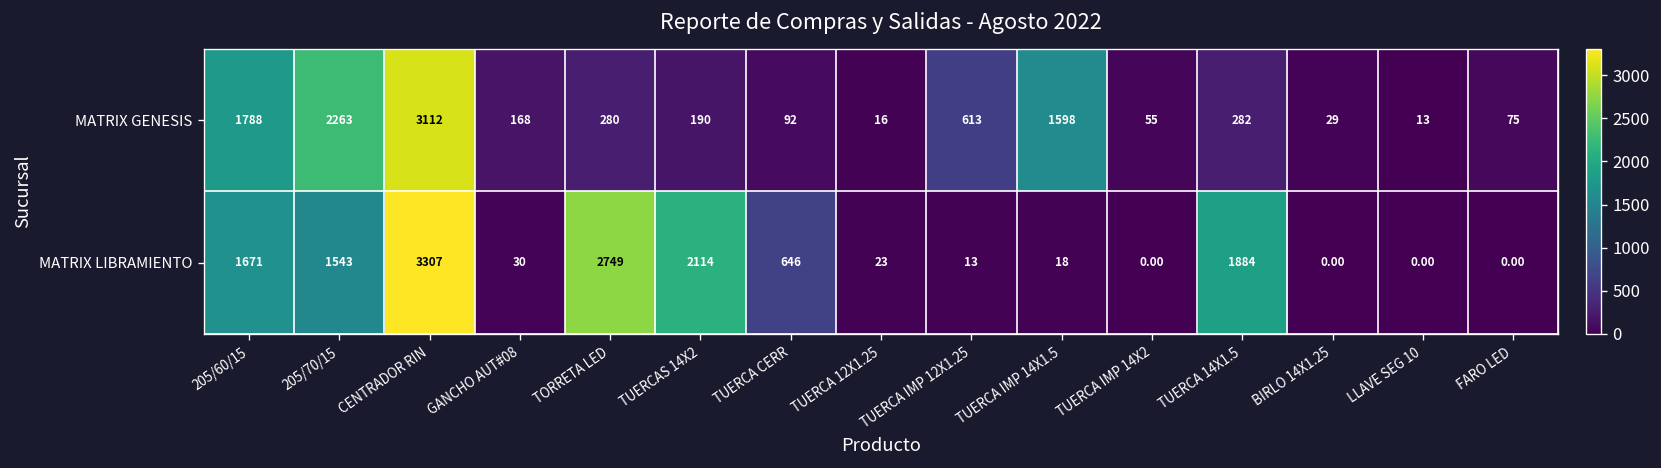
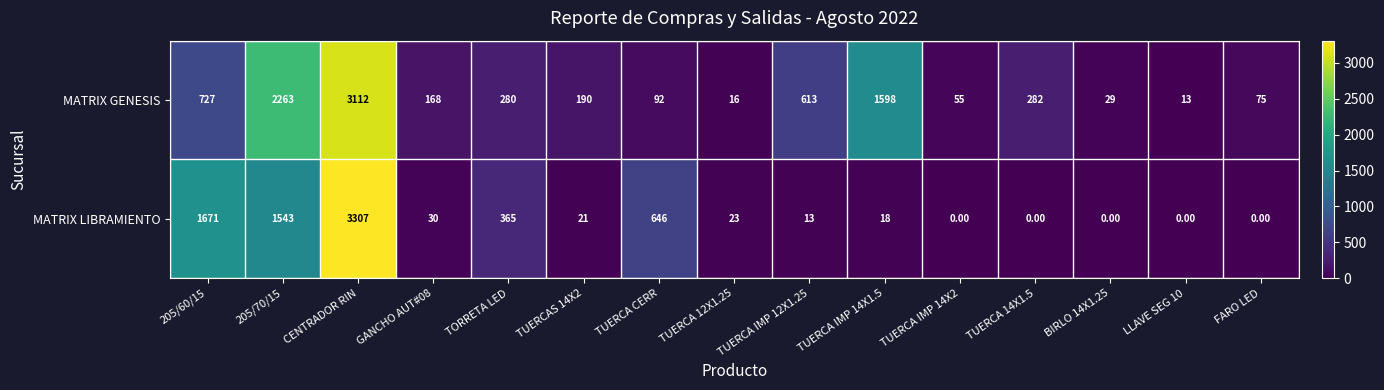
MATRIX GENESIS, 205/60/15: 1788 -> 727
MATRIX LIBRAMIENTO, TORRETA LED: 2749 -> 365
MATRIX LIBRAMIENTO, TUERCAS 14X2: 2114 -> 21
MATRIX LIBRAMIENTO, TUERCA 14X1.5: 1884 -> 0.00
